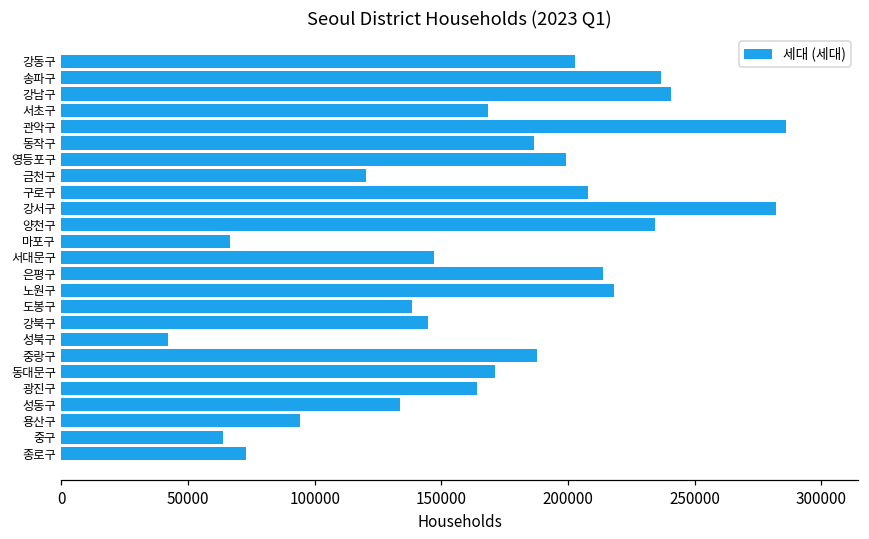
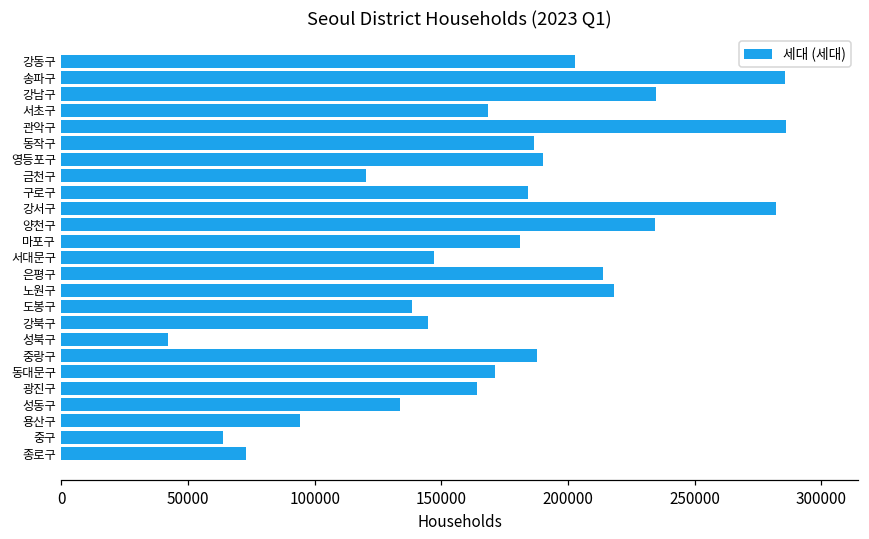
송파구: 237000 -> 285000
강남구: 241000 -> 235000
영등포구: 199000 -> 190000
구로구: 208000 -> 184000
마포구: 67000 -> 181000
